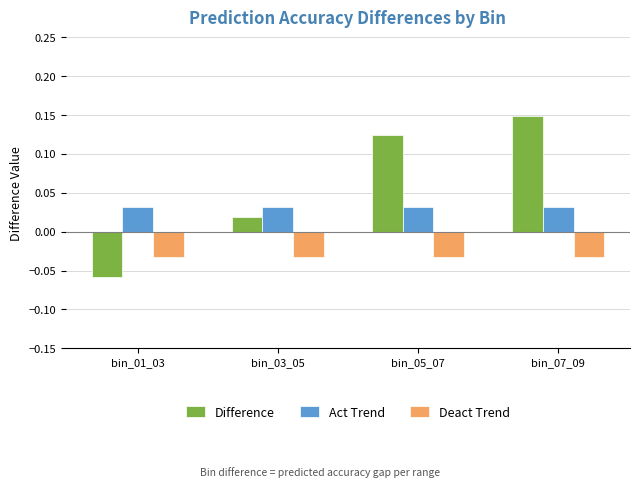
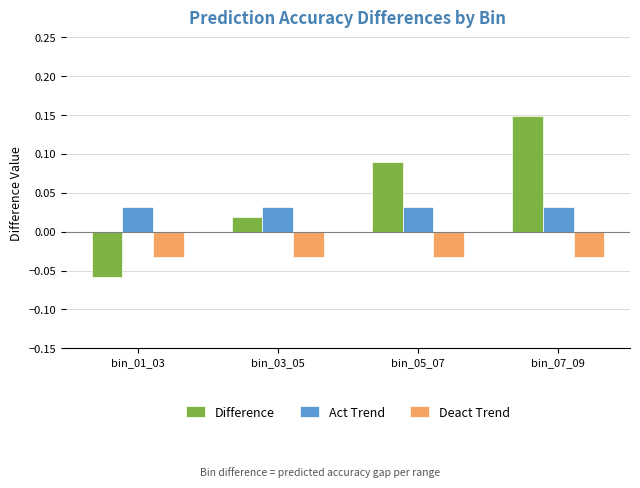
Difference, bin_05_07: 0.12 -> 0.09
